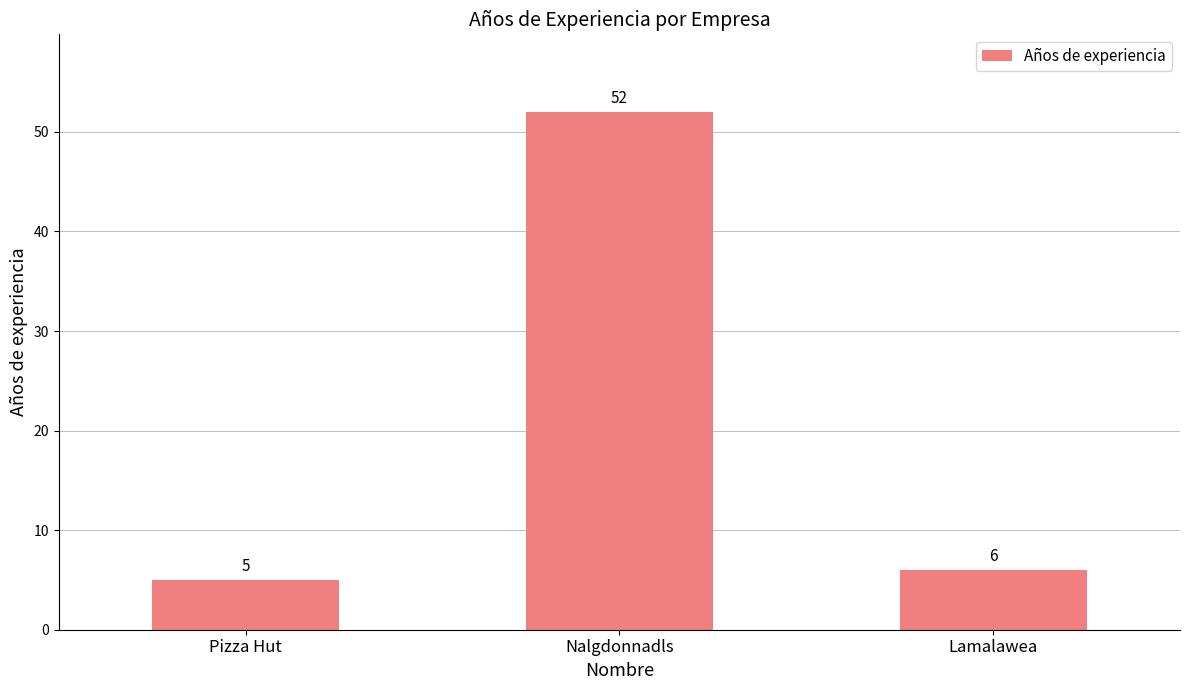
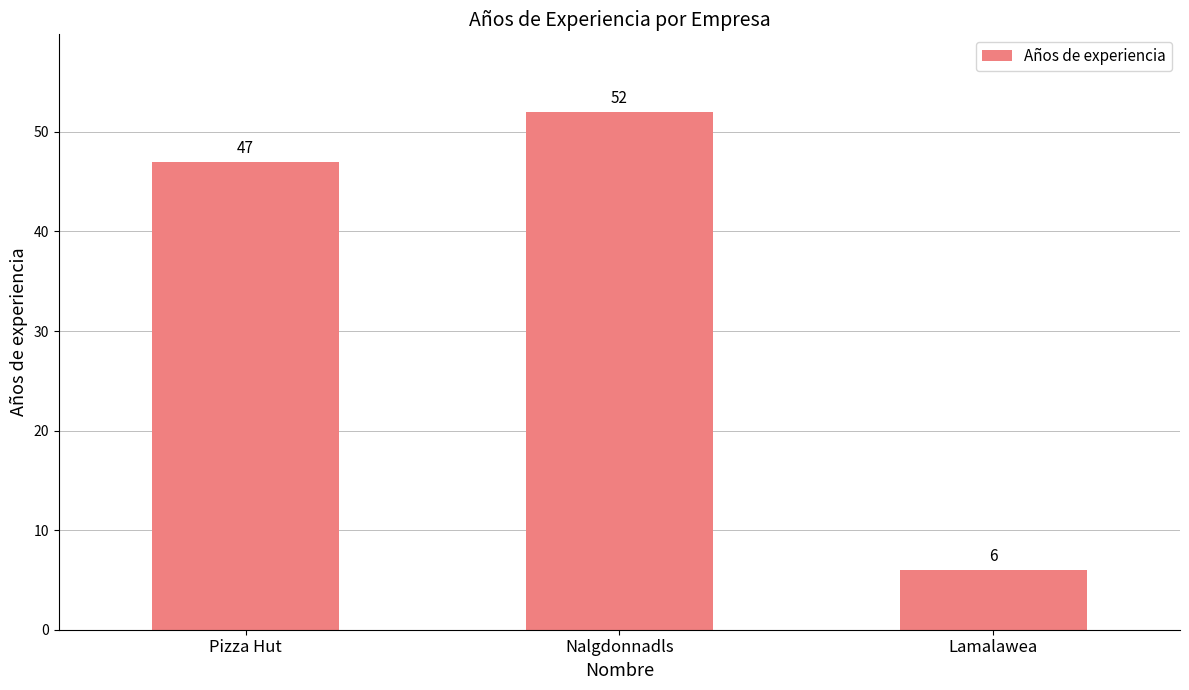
Pizza Hut: 5 -> 47
